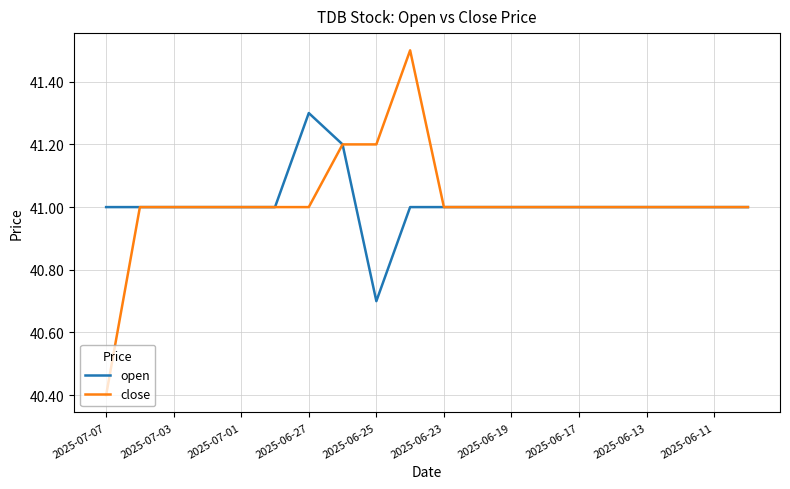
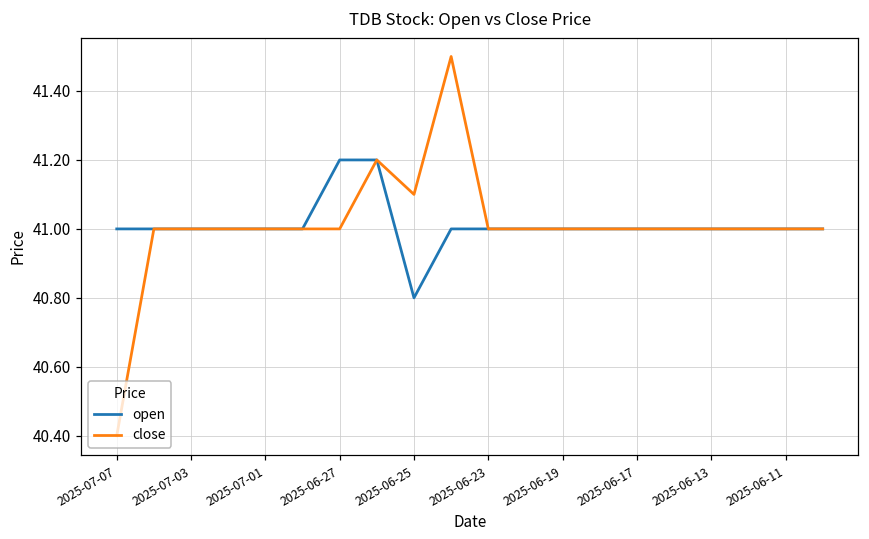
open, 2025-06-27: 41.3 -> 41.2
open, 2025-06-25: 40.7 -> 40.8
close, 2025-06-25: 41.2 -> 41.1
